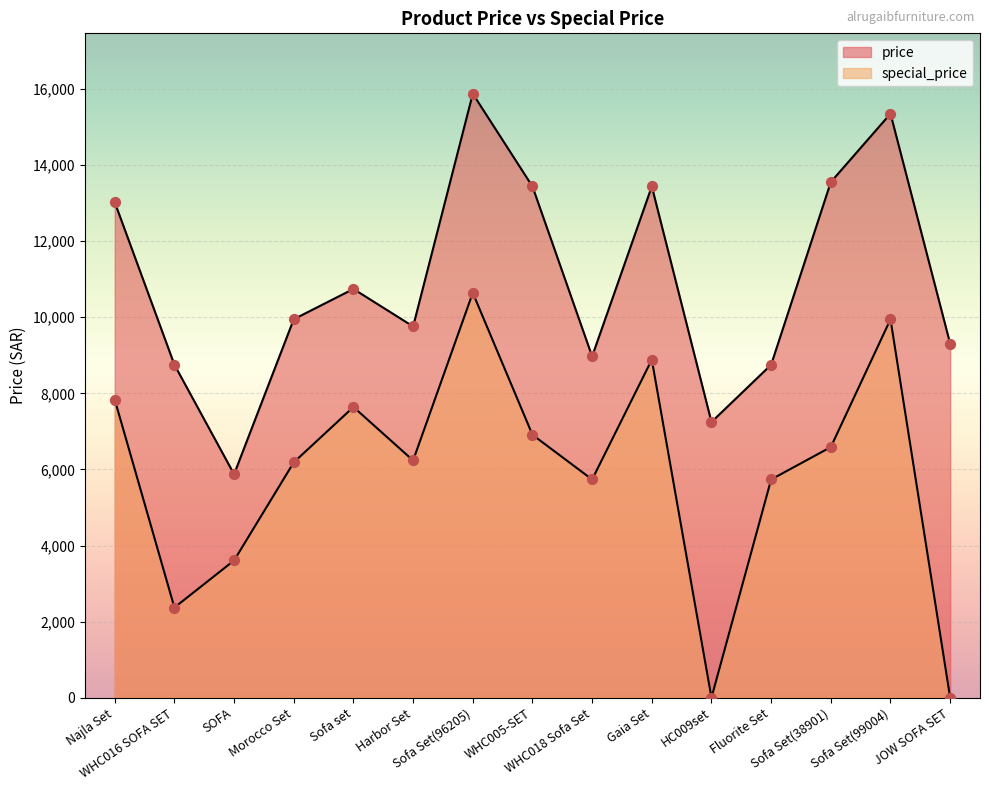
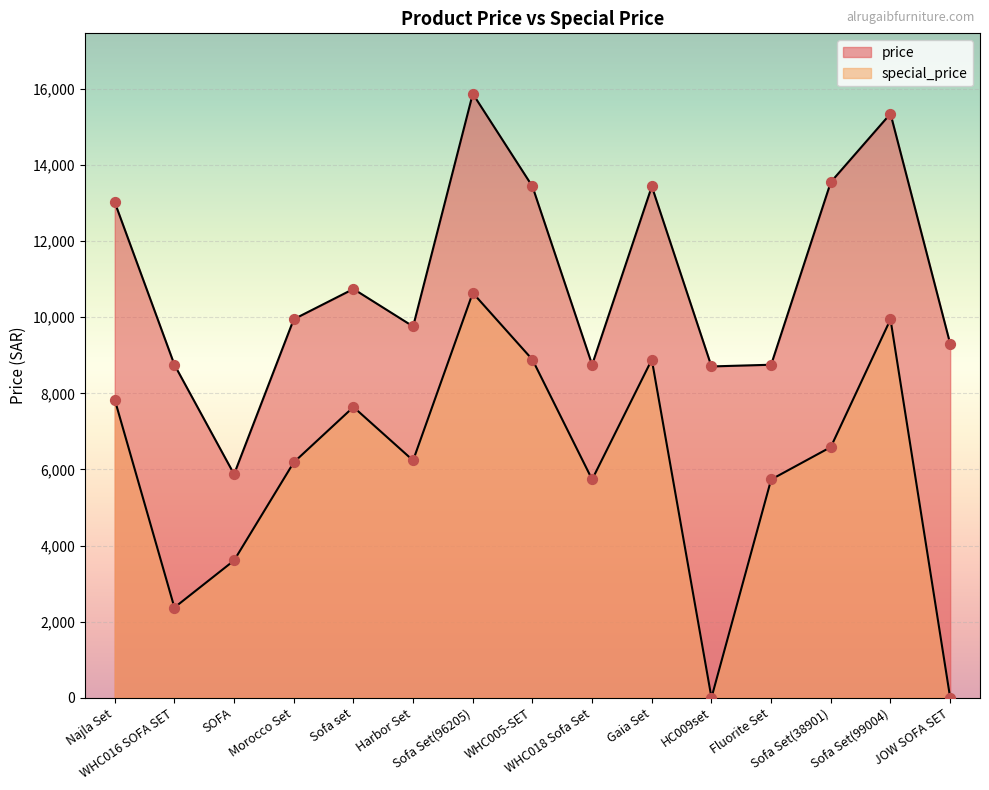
special_price, WHC005-SET: 6,900 -> 8,900
price, WHC018 Sofa Set: 9,000 -> 8,800
price, HC009set: 7,200 -> 8,700
